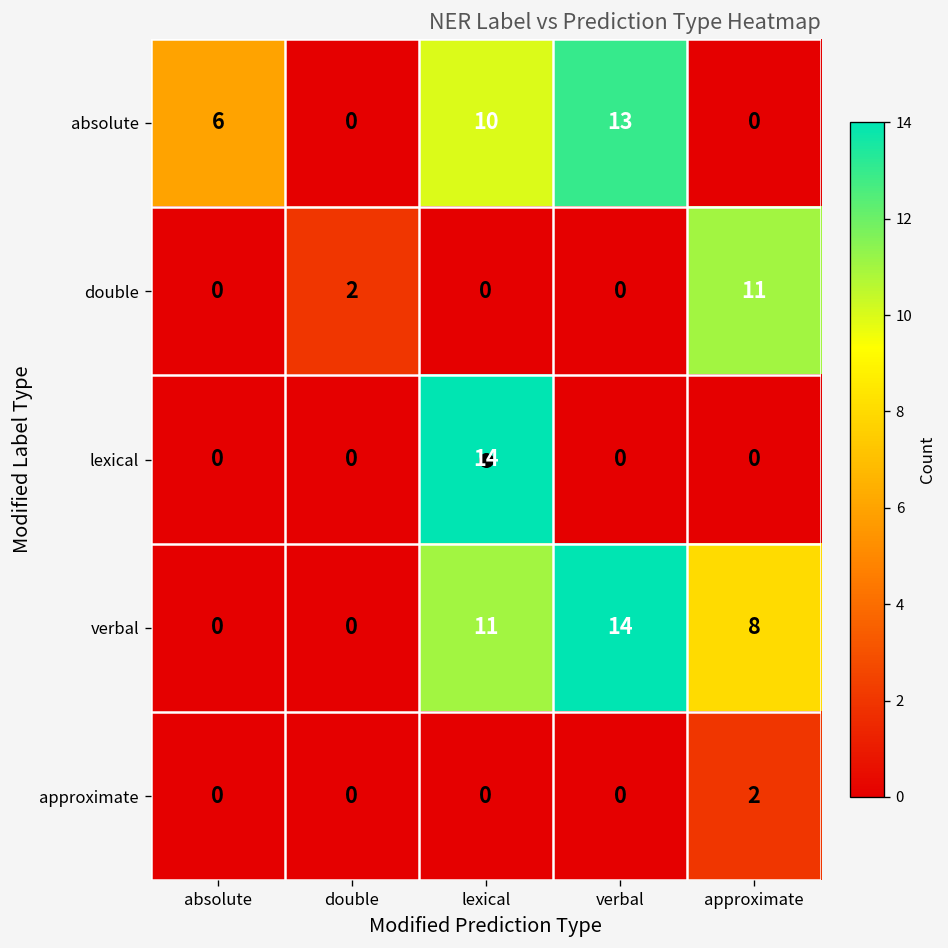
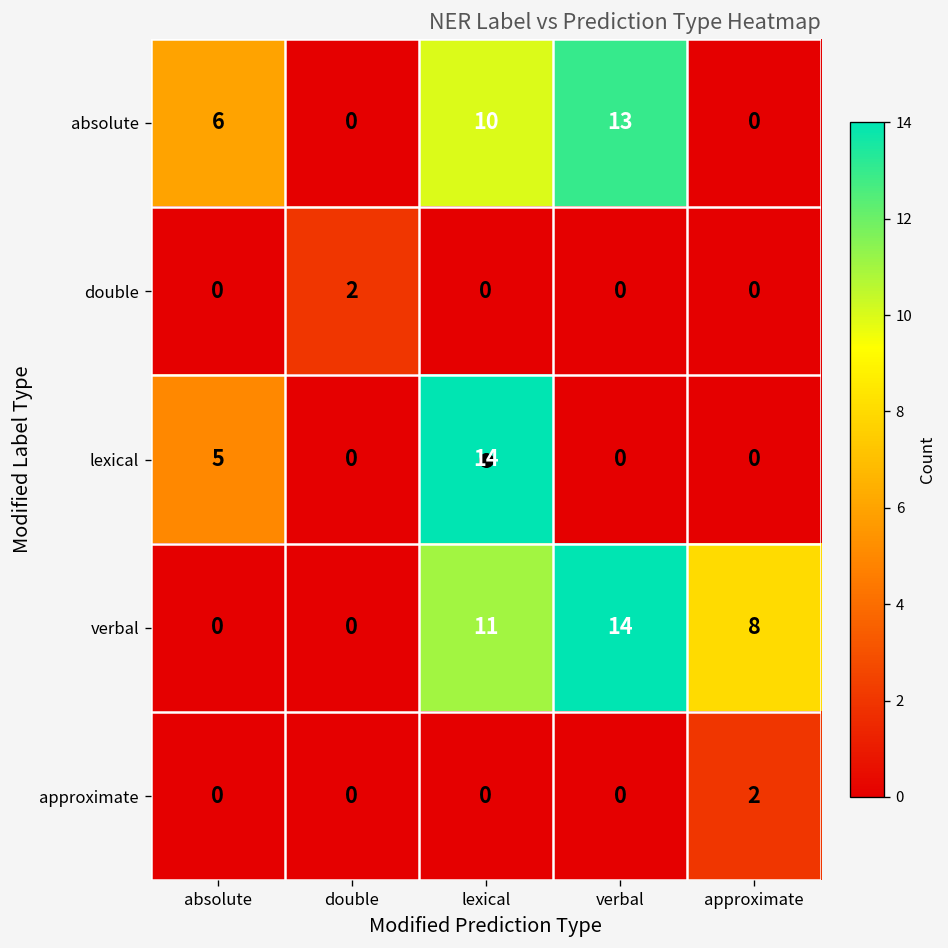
double, approximate: 11 -> 0
lexical, absolute: 0 -> 5
